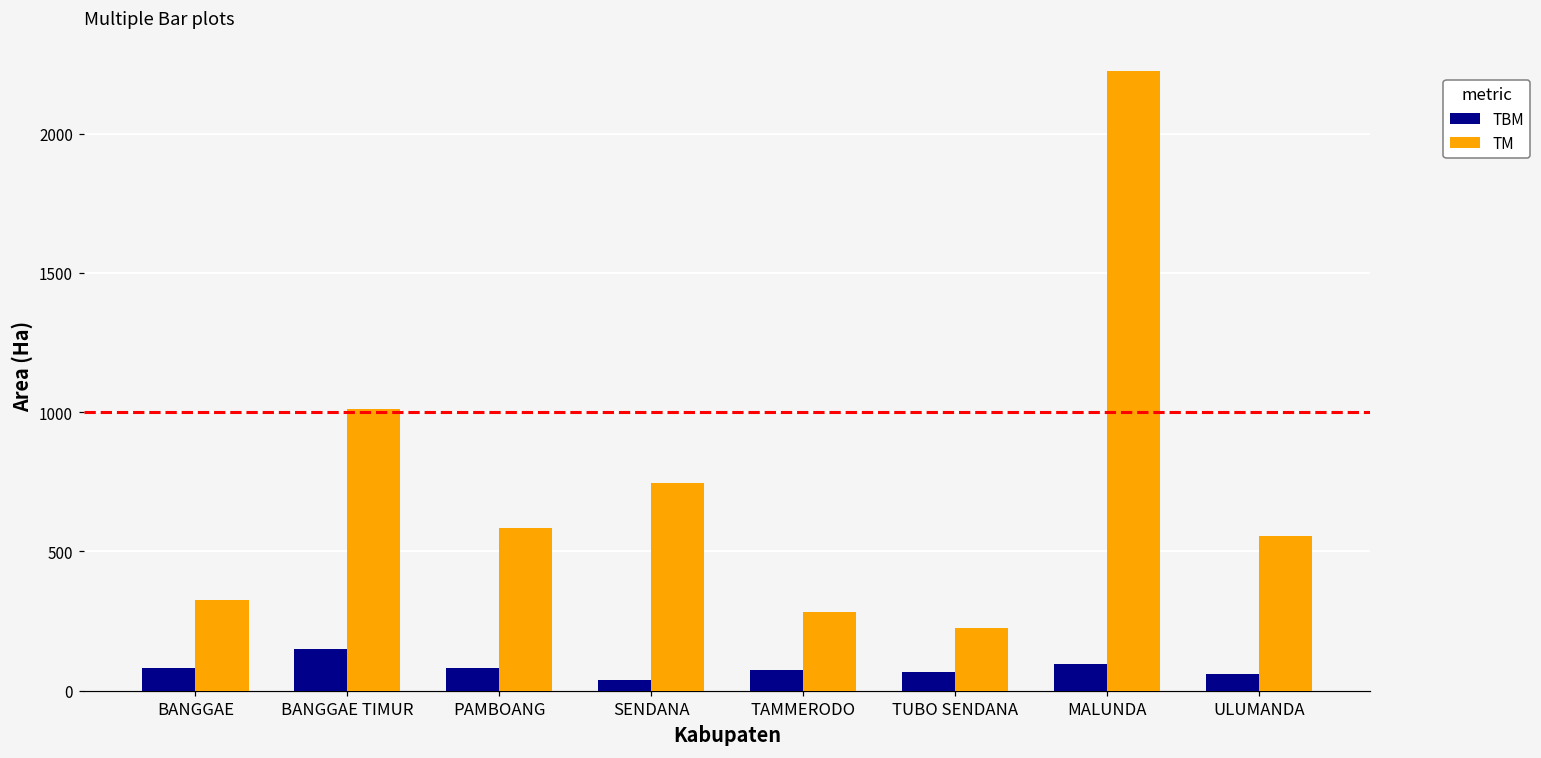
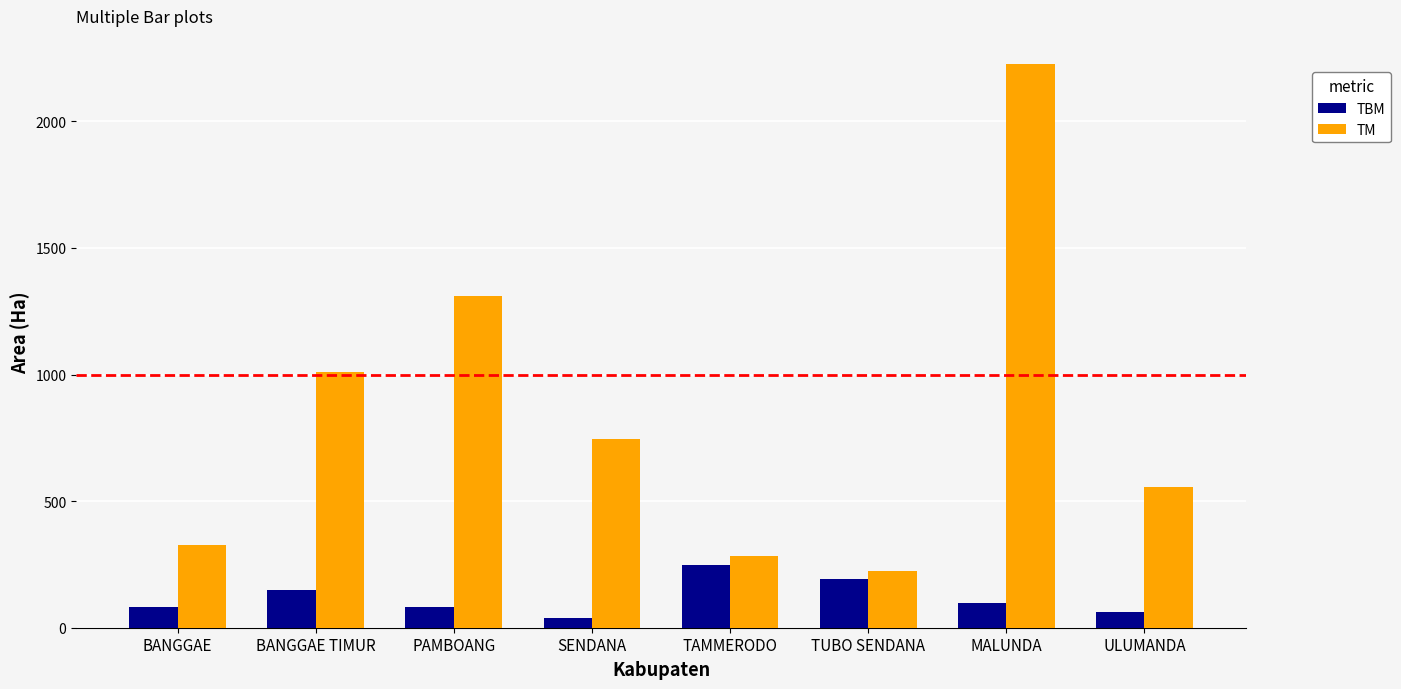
TM, PAMBOANG: 580 -> 1310
TBM, TAMMERODO: 80 -> 250
TBM, TUBO SENDANA: 70 -> 190
